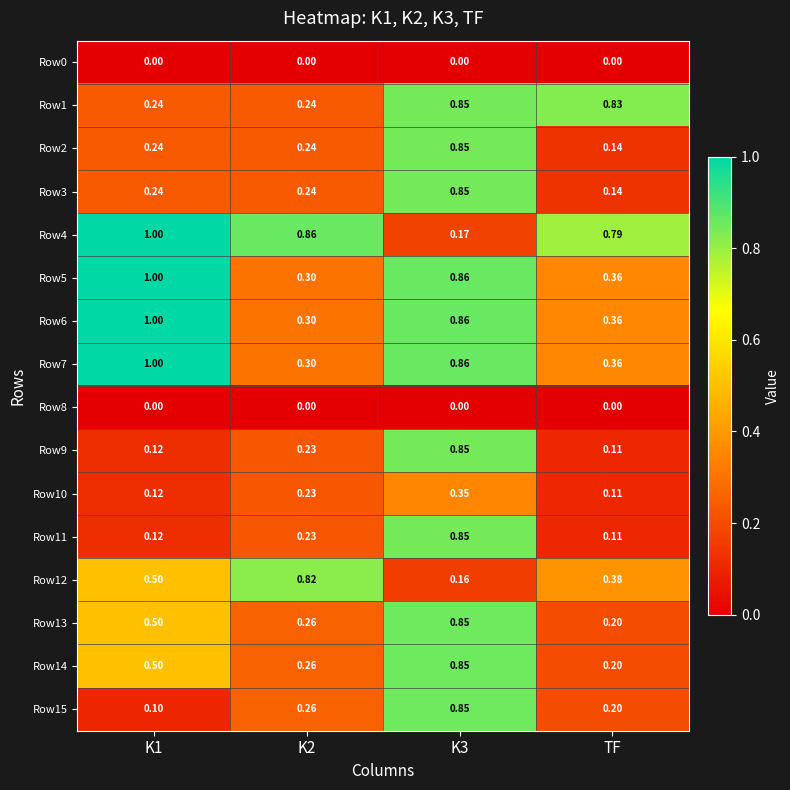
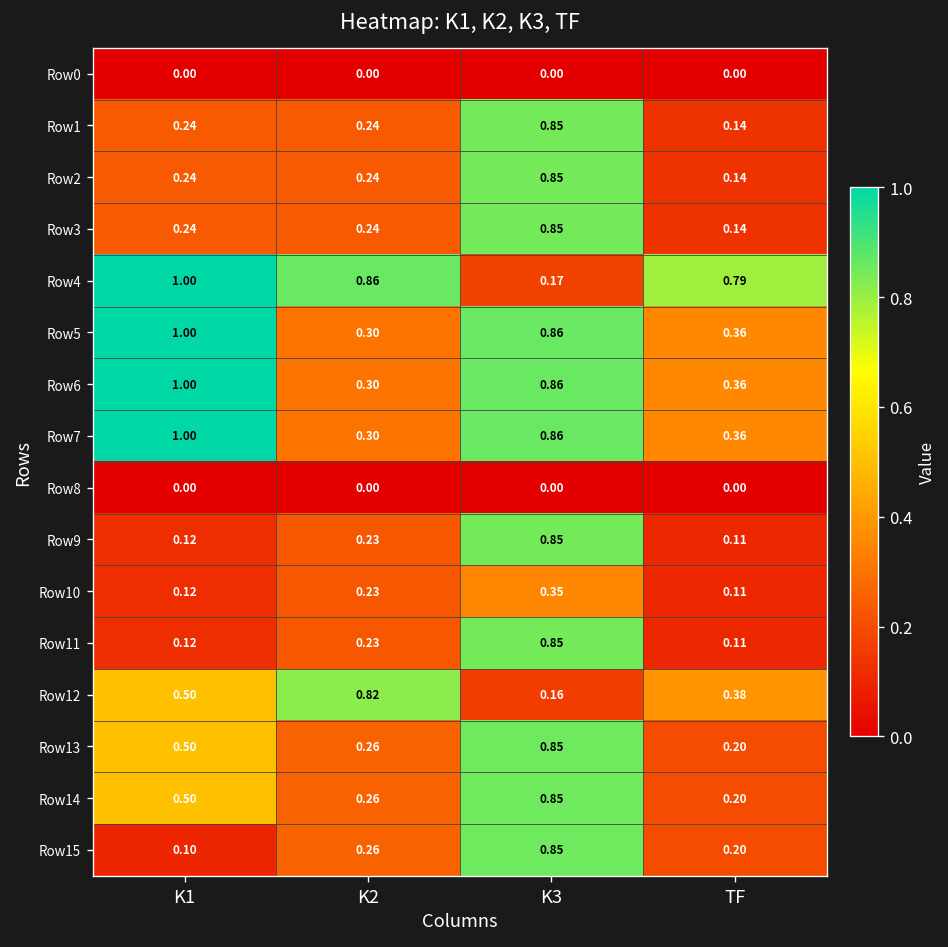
Row1, TF: 0.83 -> 0.14
